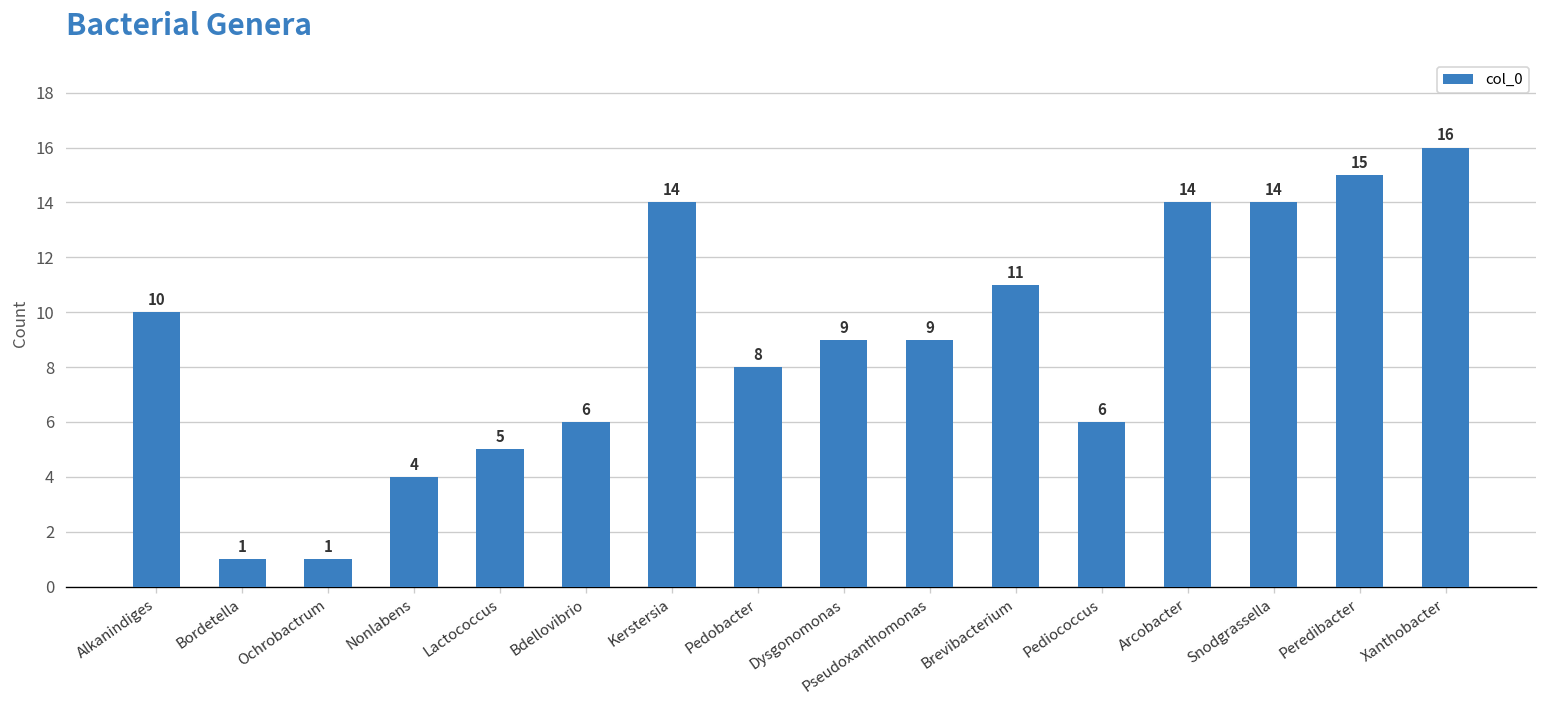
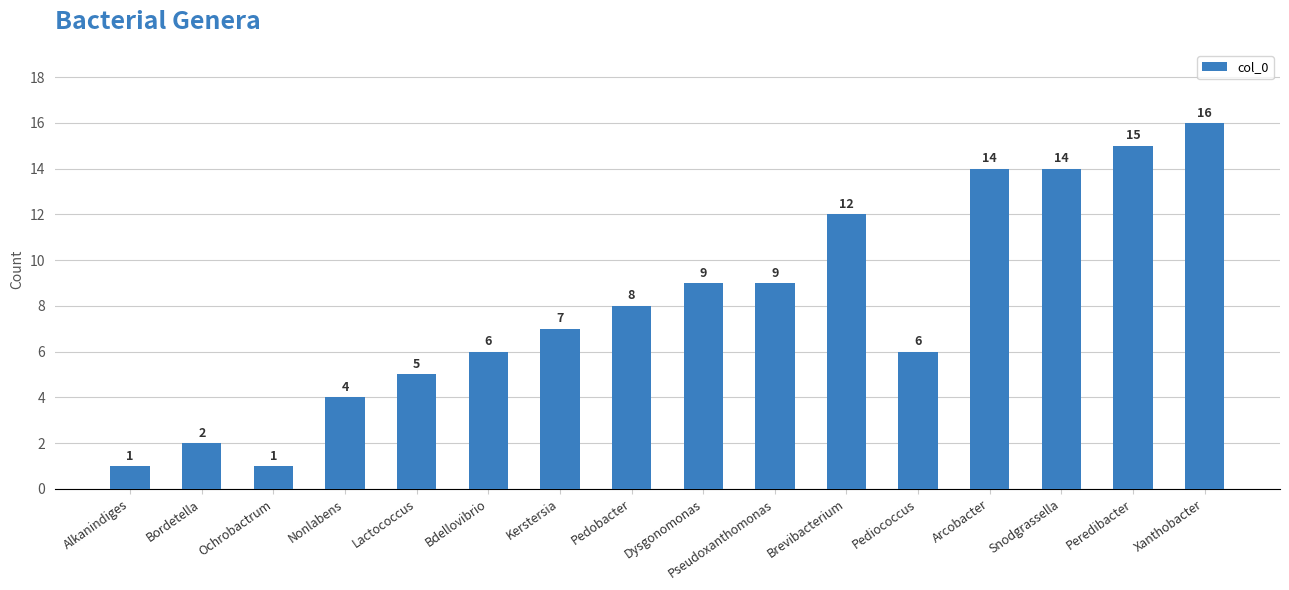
Alkanindiges: 10 -> 1
Bordetella: 1 -> 2
Kerstersia: 14 -> 7
Brevibacterium: 11 -> 12
